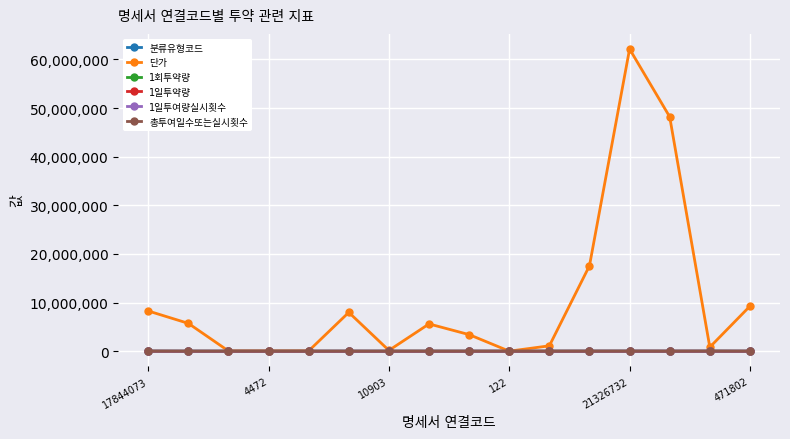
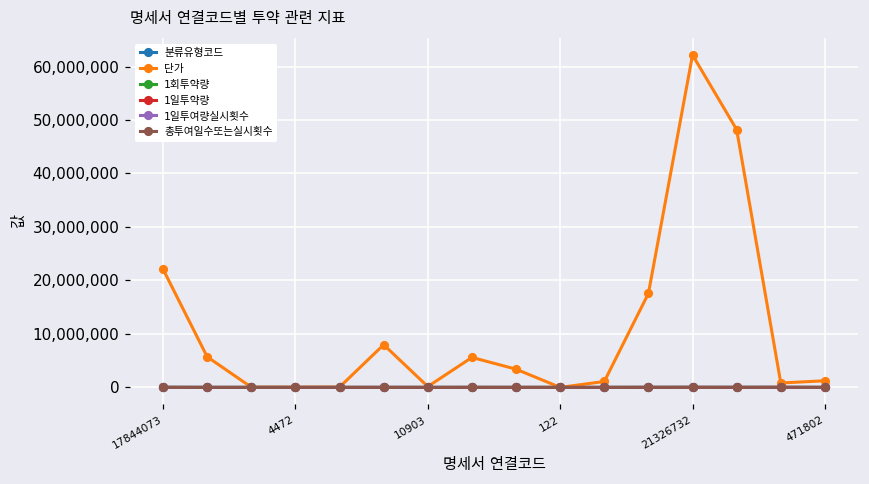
단가, 17844073: 8,000,000 -> 22,000,000
단가, 471802: 9,000,000 -> 1,000,000
